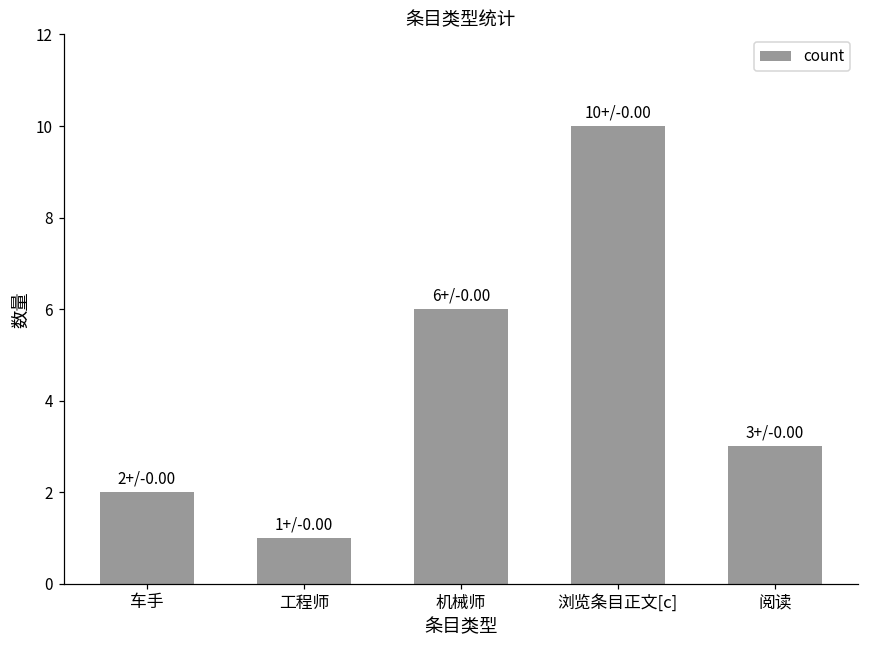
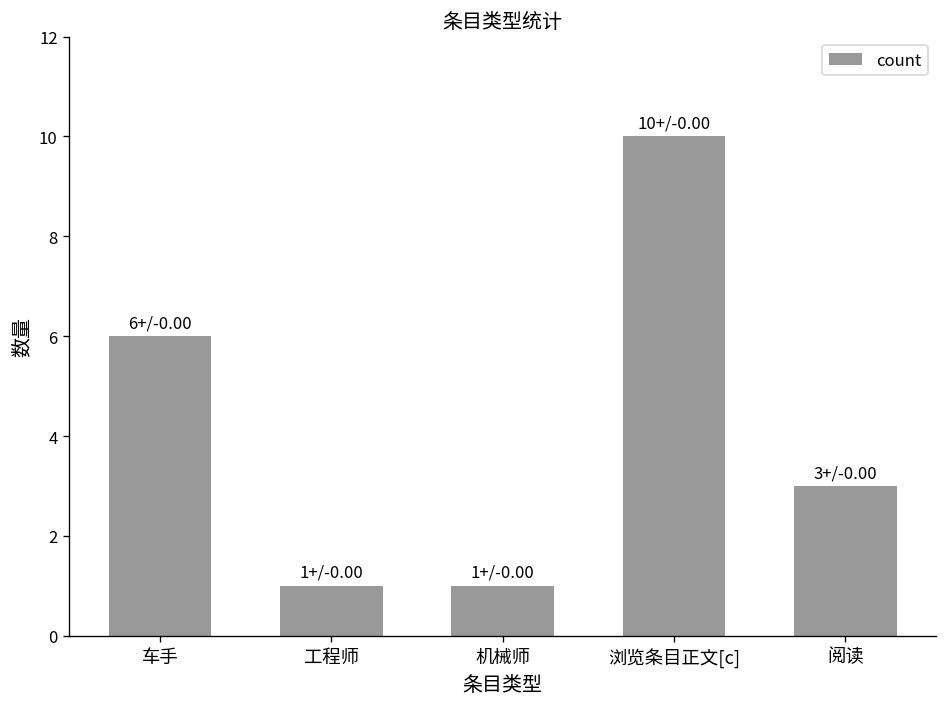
车手: 2+/ -> 6+/
机械师: 6+/ -> 1+/
